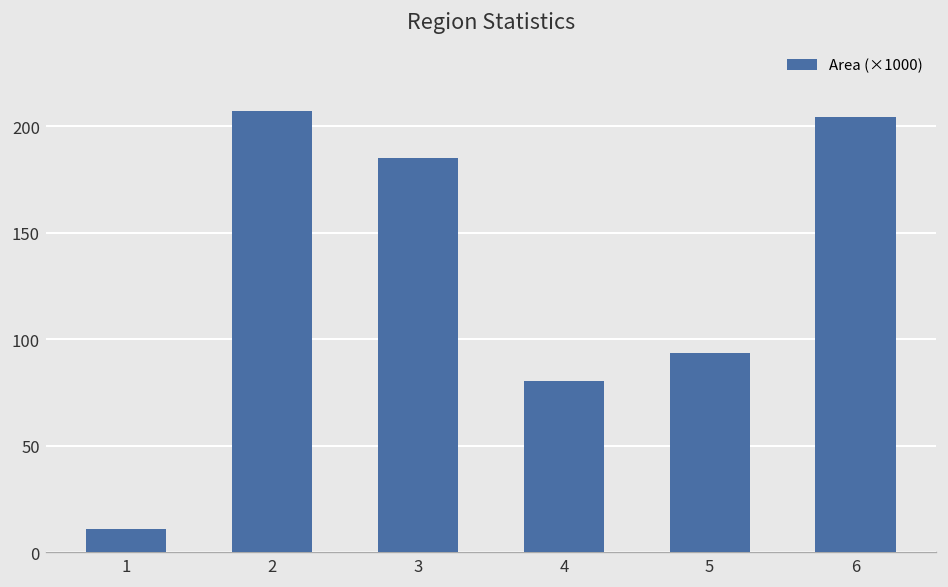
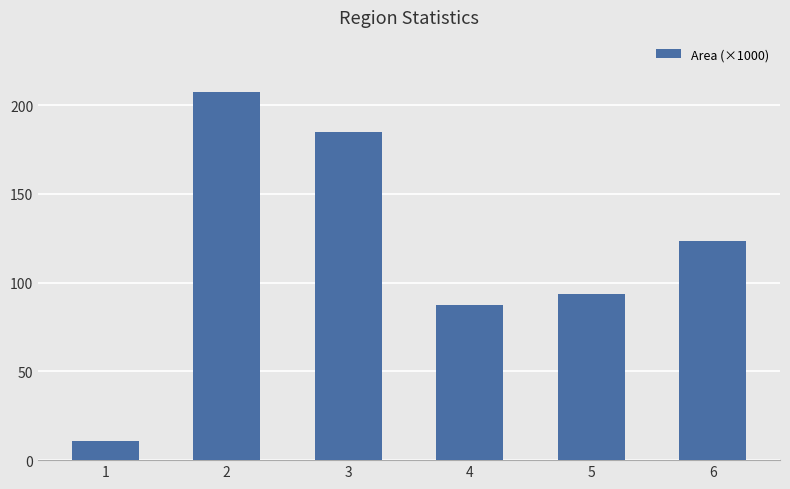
4: 80 -> 88
6: 205 -> 123
